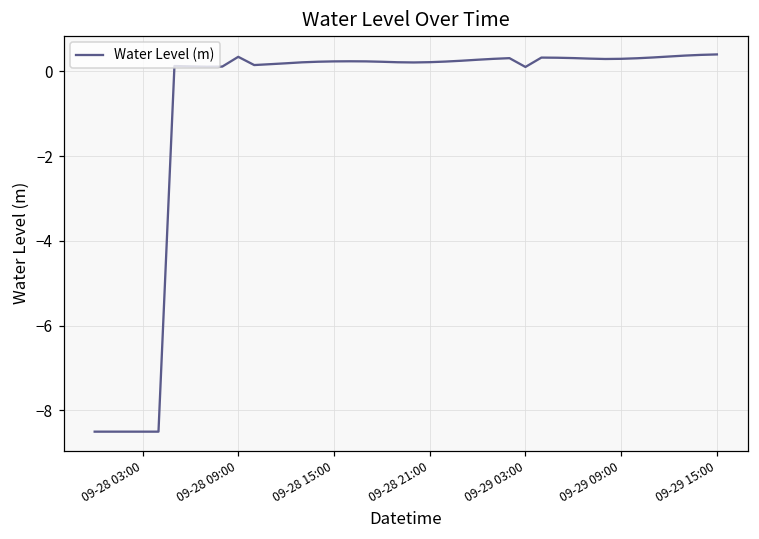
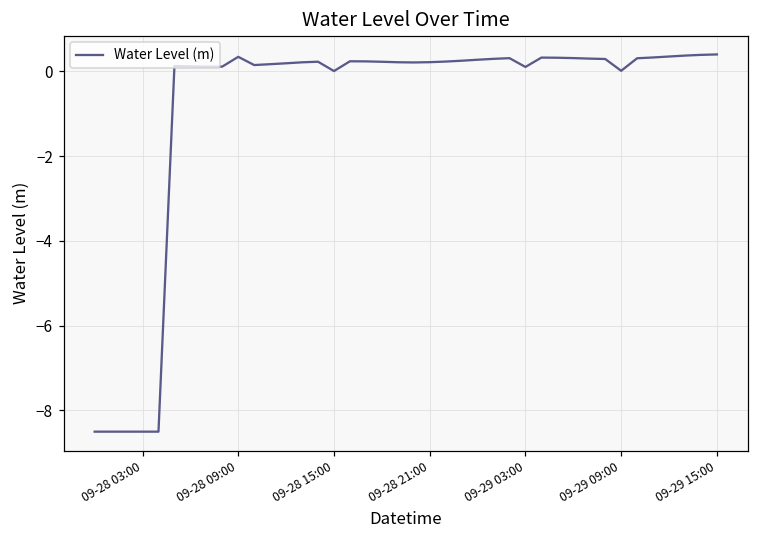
09-28 15:00: 0.2 -> 0.0
09-29 09:00: 0.3 -> 0.0
